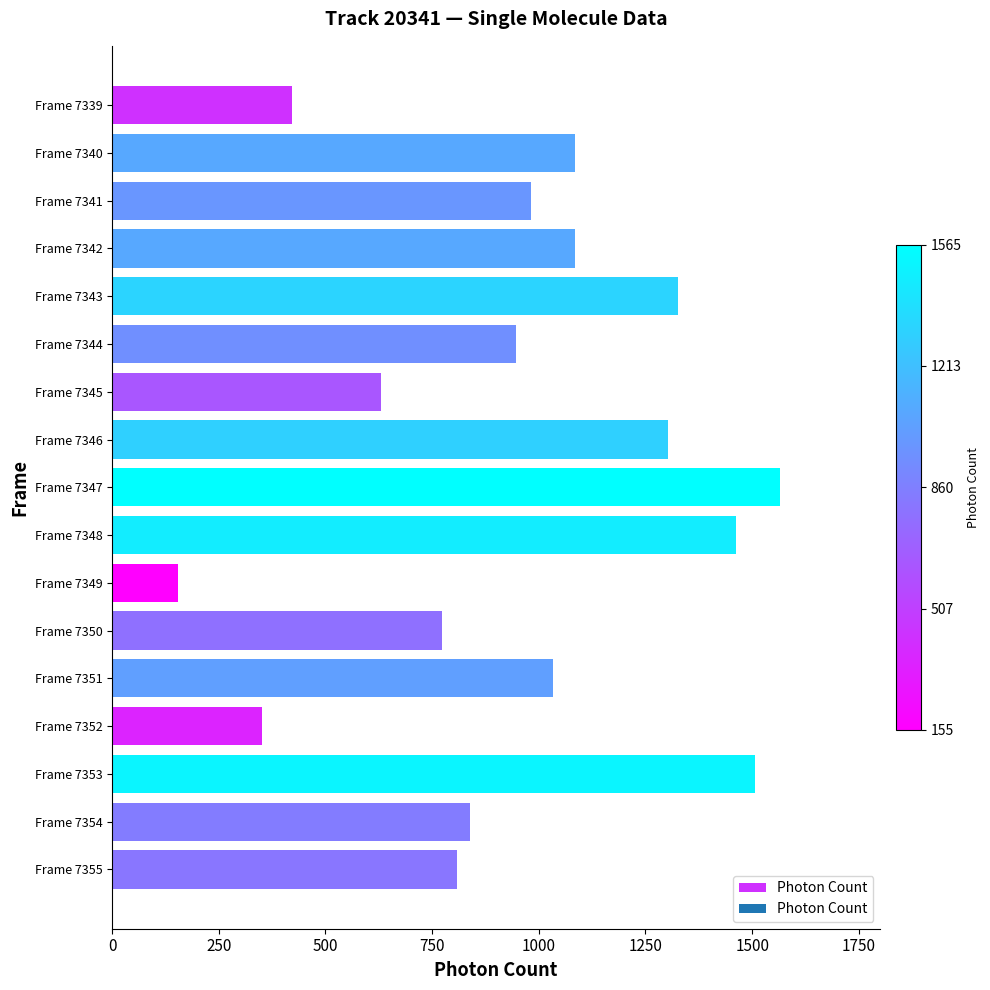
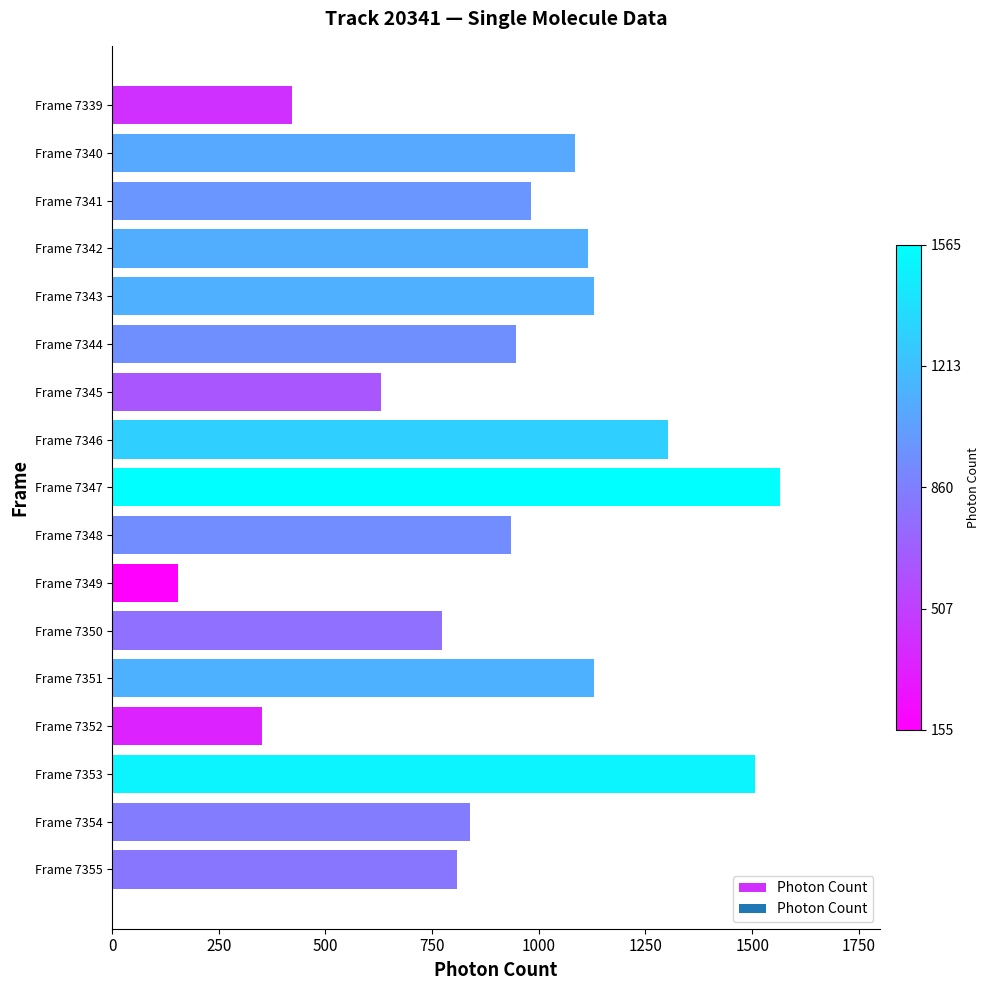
Frame 7342: 1080 -> 1120
Frame 7343: 1330 -> 1130
Frame 7348: 1460 -> 930
Frame 7351: 1030 -> 1130
